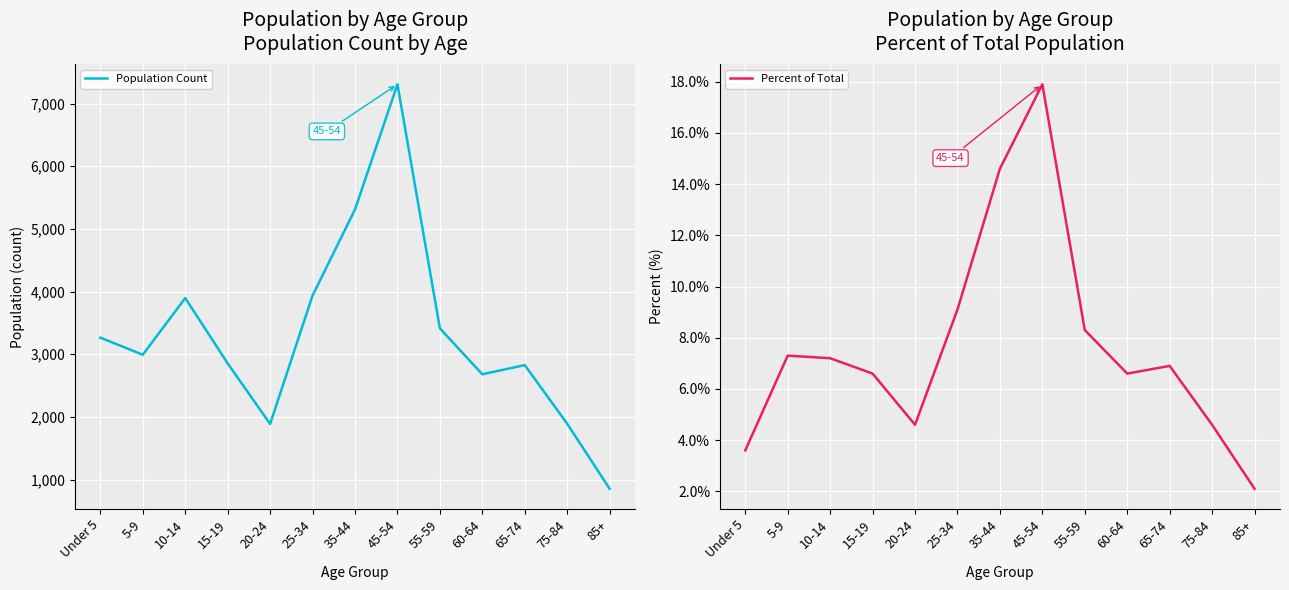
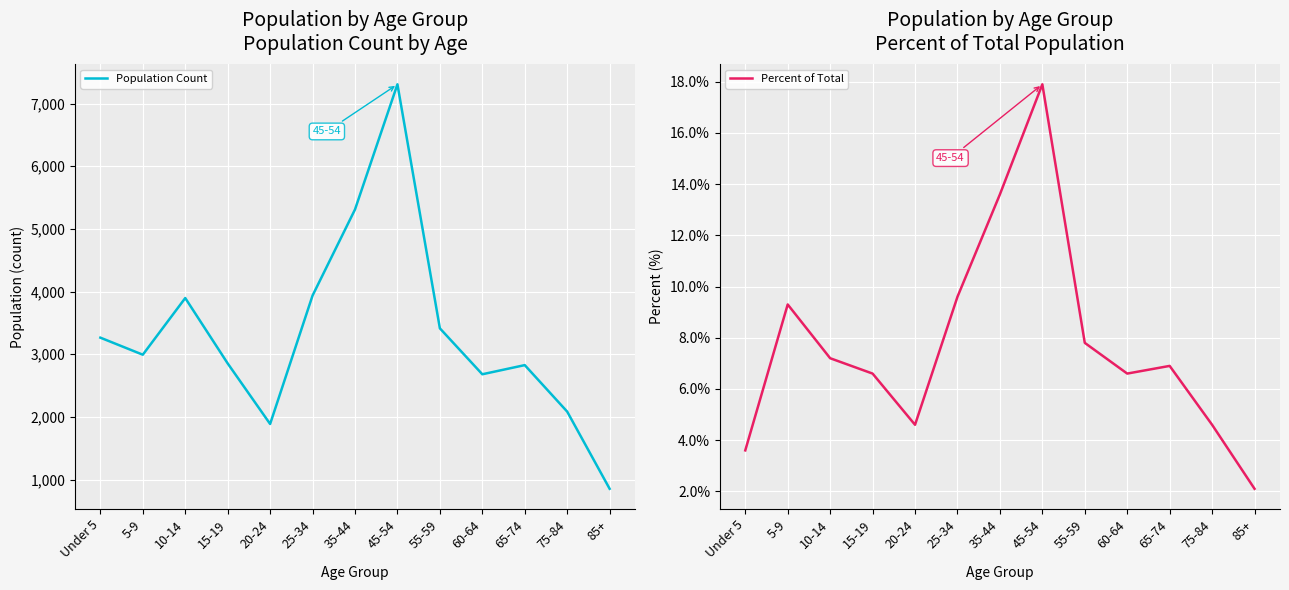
Population by Age Group Population Count by Age, 75-84: 1,900 -> 2,100
Population by Age Group Percent of Total Population, 5-9: 7.3% -> 9.3%
Population by Age Group Percent of Total Population, 25-34: 9.1% -> 9.6%
Population by Age Group Percent of Total Population, 35-44: 14.6% -> 13.6%
Population by Age Group Percent of Total Population, 55-59: 8.3% -> 7.8%
